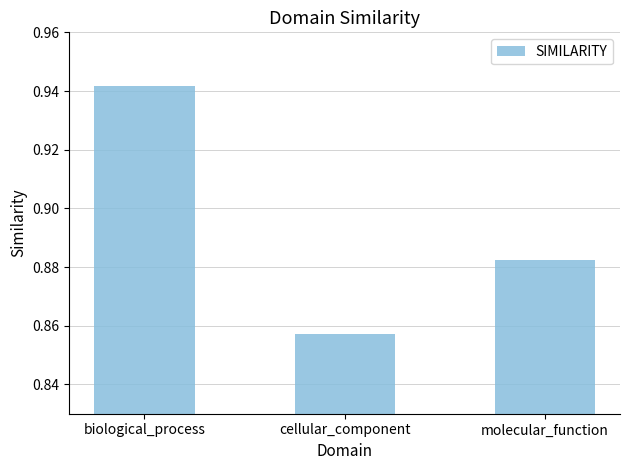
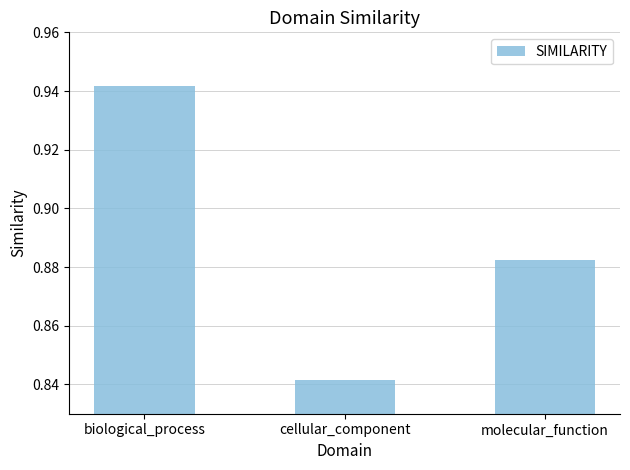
cellular_component: 0.857 -> 0.841
